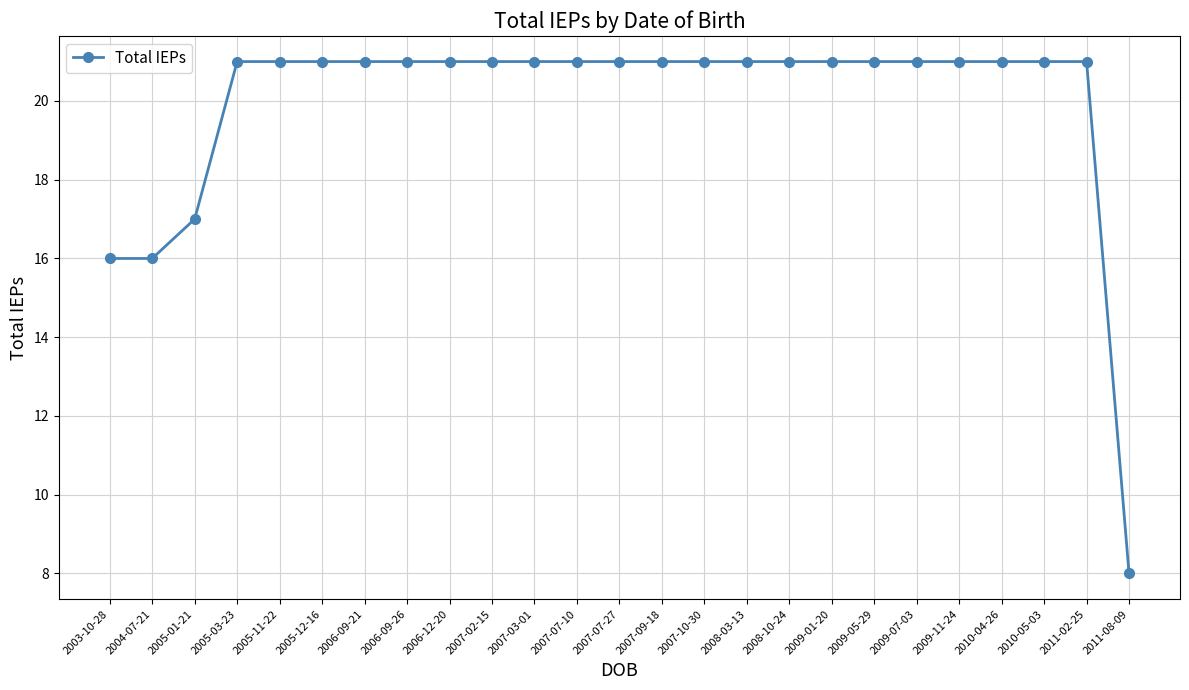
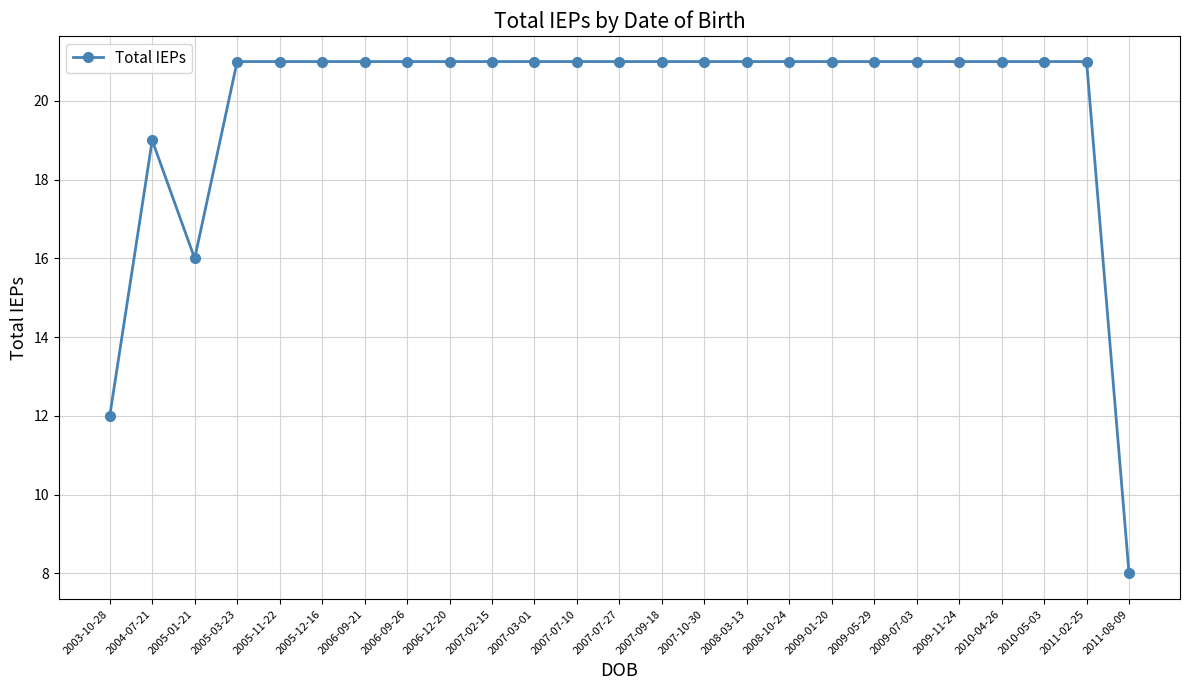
2003-10-28: 16 -> 12
2004-07-21: 16 -> 19
2005-01-21: 17 -> 16
